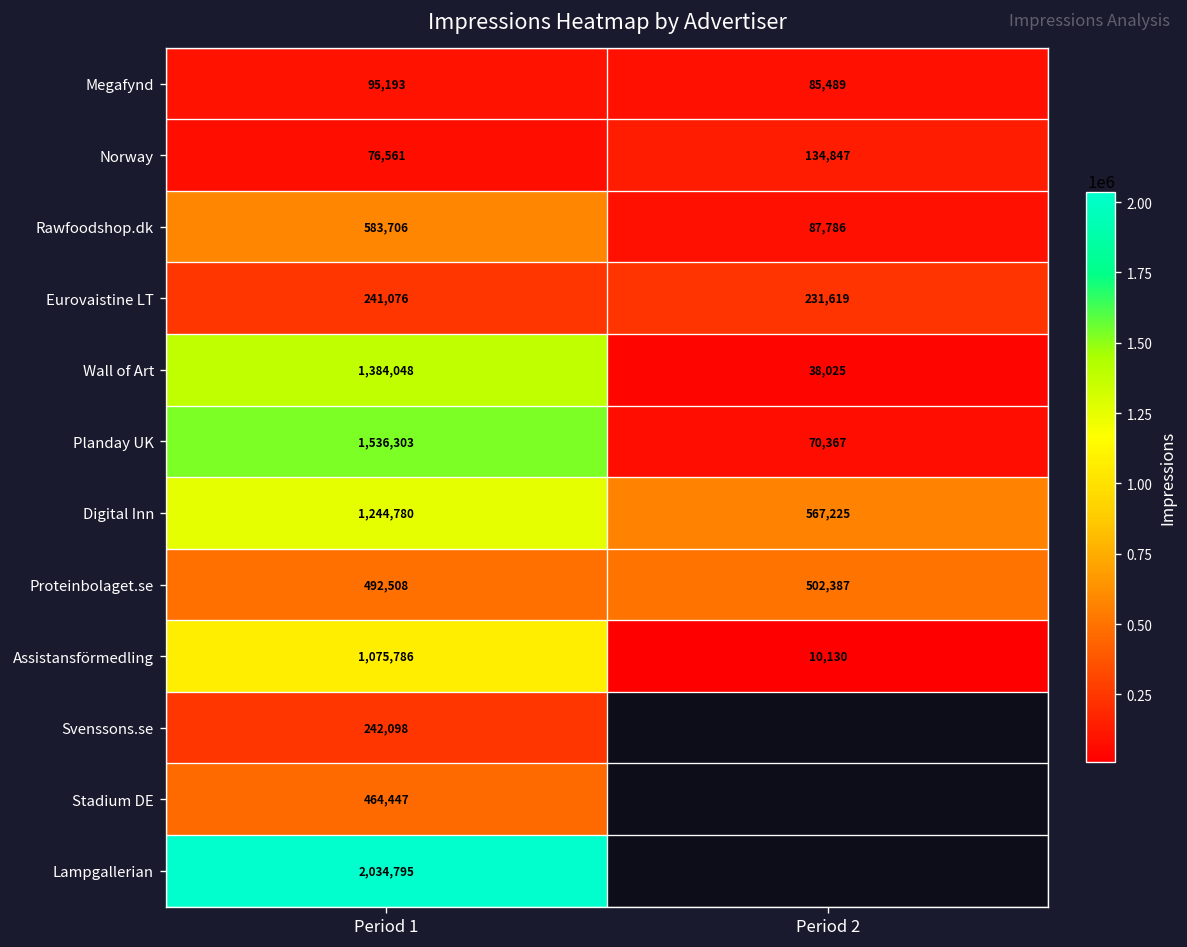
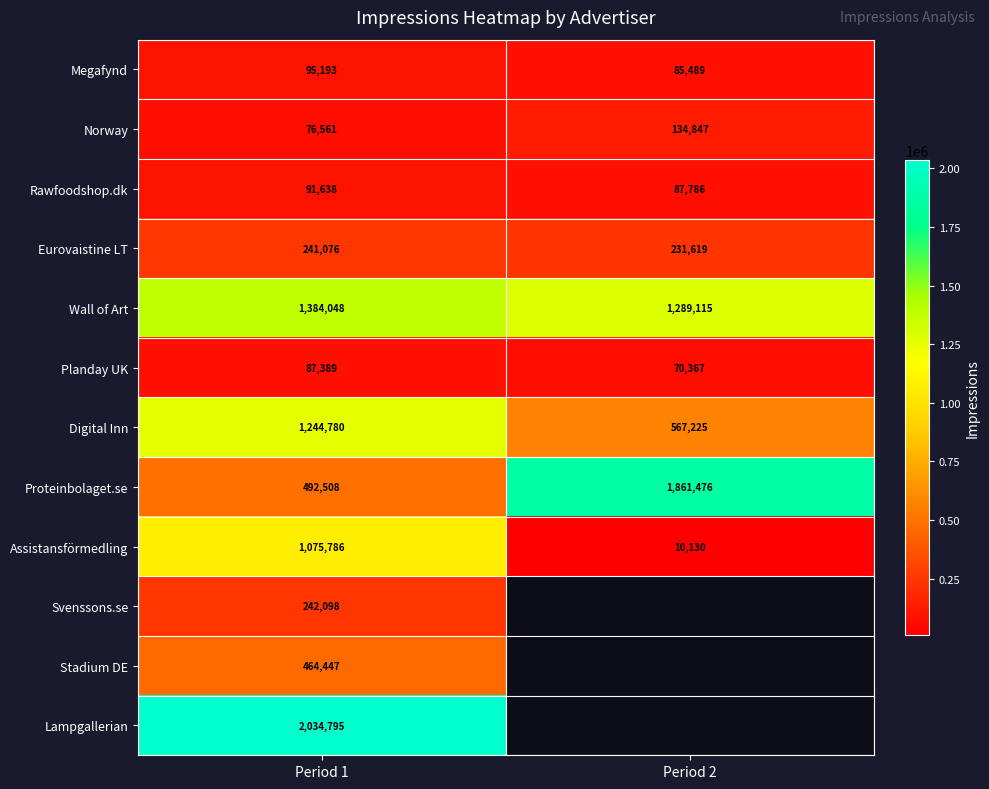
Rawfoodshop.dk, Period 1: 583,706 -> 91,638
Wall of Art, Period 2: 38,025 -> 1,289,115
Planday UK, Period 1: 1,536,303 -> 87,389
Proteinbolaget.se, Period 2: 502,387 -> 1,861,476
